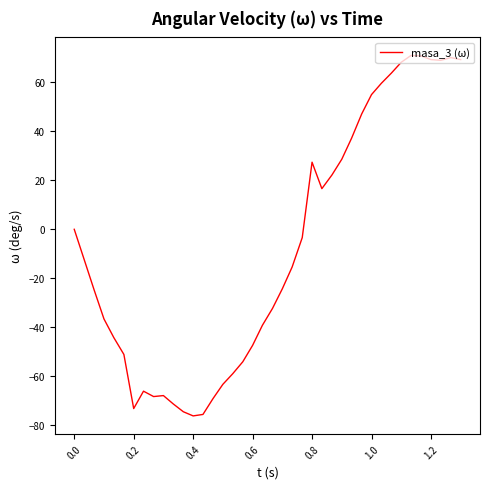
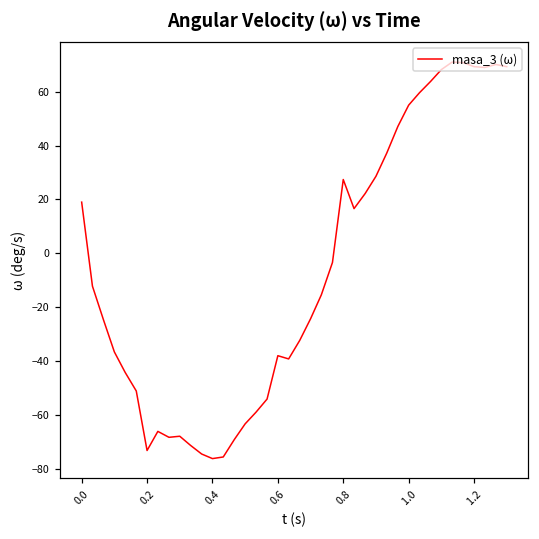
0.0: 0 -> 19
0.6: -47 -> -38
